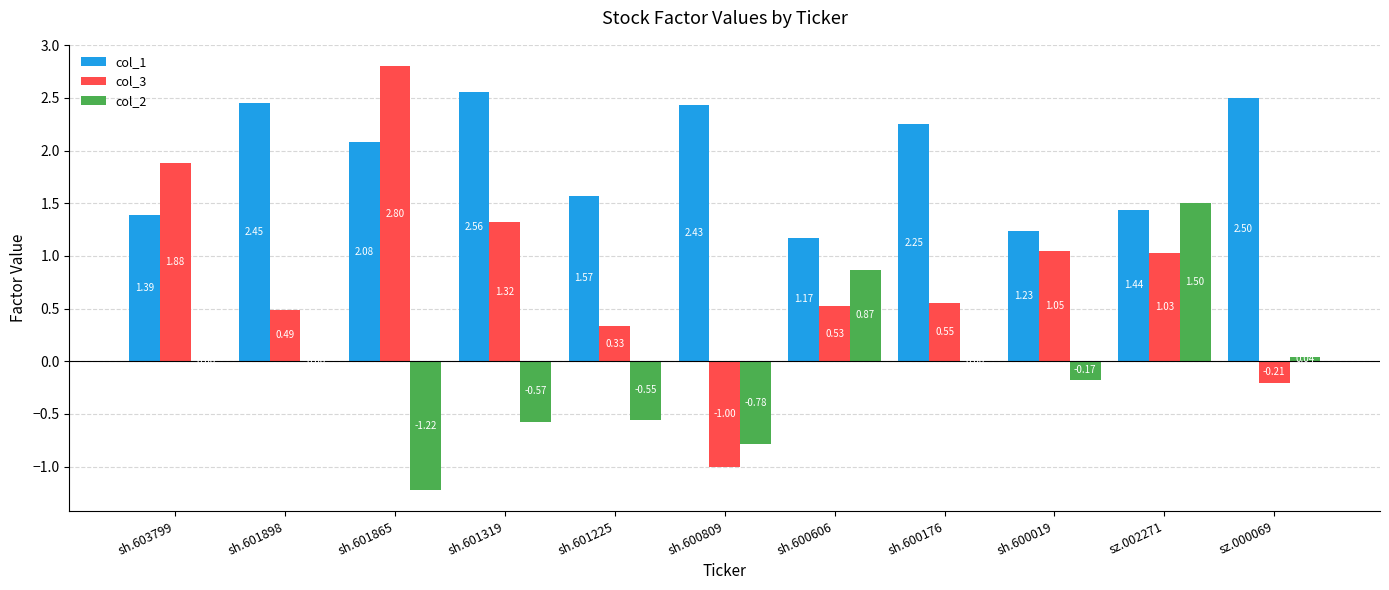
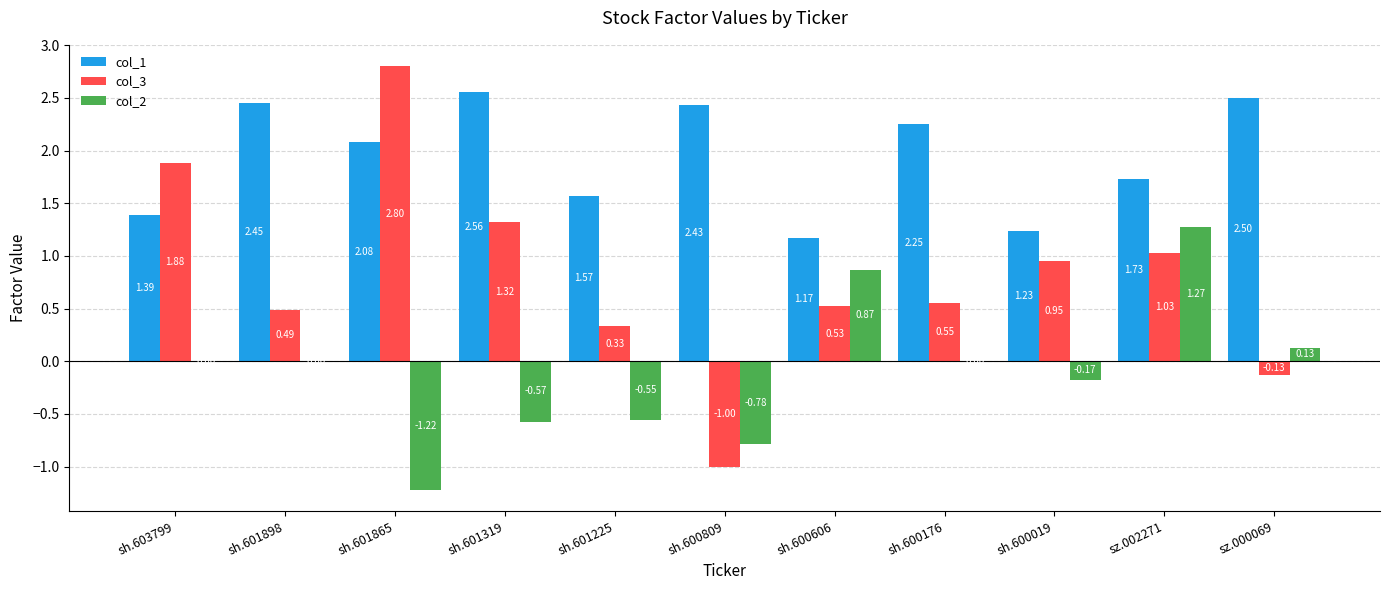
col_3, sh.600019: 1.05 -> 0.95
col_1, sz.002271: 1.44 -> 1.73
col_2, sz.002271: 1.50 -> 1.27
col_3, sz.000069: -0.21 -> -0.13
col_2, sz.000069: 0.04 -> 0.13
